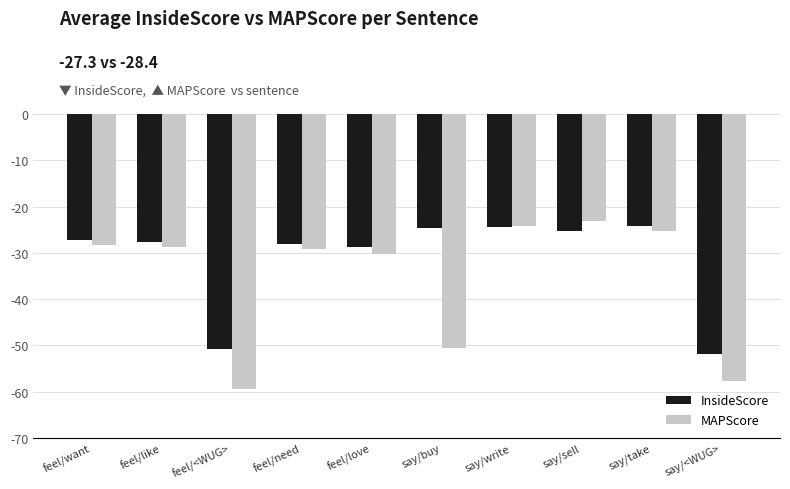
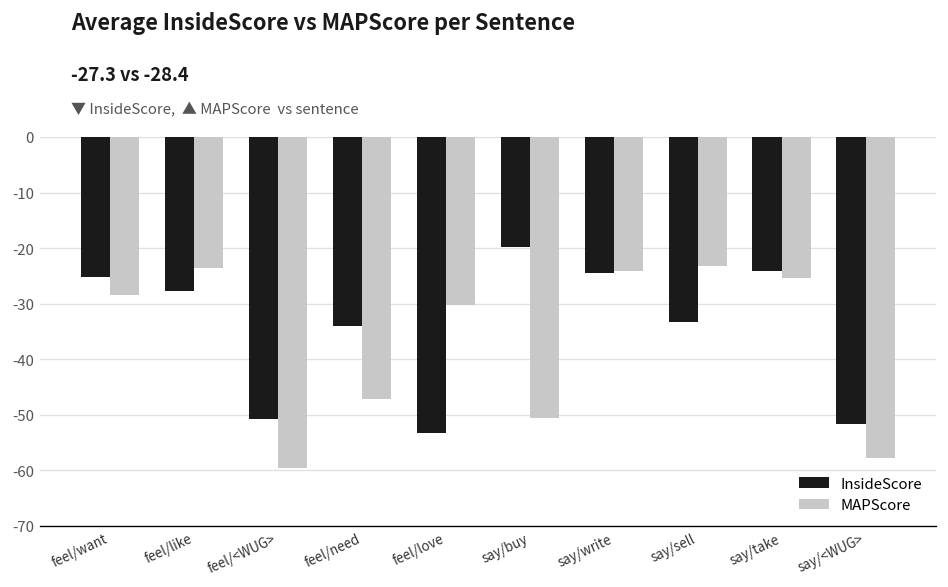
InsideScore, feel/want: -27 -> -25
MAPScore, feel/like: -29 -> -24
InsideScore, feel/need: -28 -> -34
MAPScore, feel/need: -29 -> -47
InsideScore, feel/love: -29 -> -53
InsideScore, say/buy: -25 -> -20
InsideScore, say/sell: -25 -> -33
